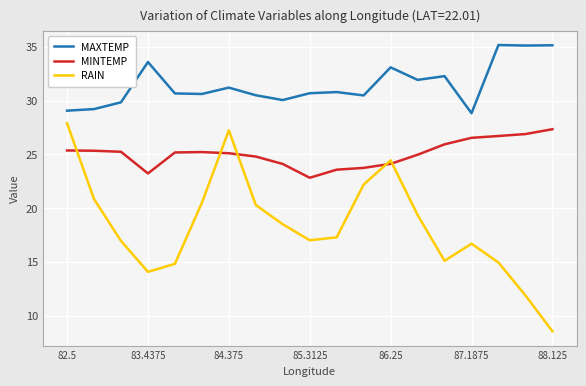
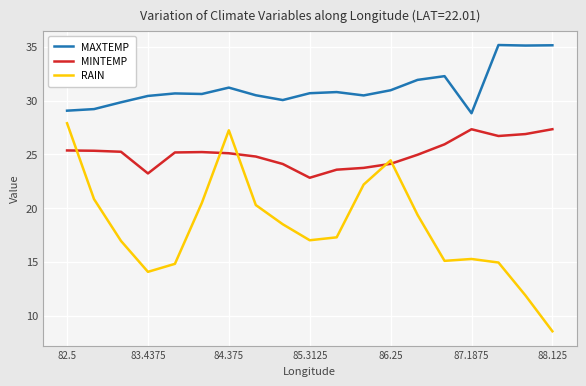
MAXTEMP, 83.4375: 33.6 -> 30.4
MAXTEMP, 86.25: 33.1 -> 31.0
MINTEMP, 87.1875: 26.5 -> 27.3
RAIN, 87.1875: 16.7 -> 15.3
